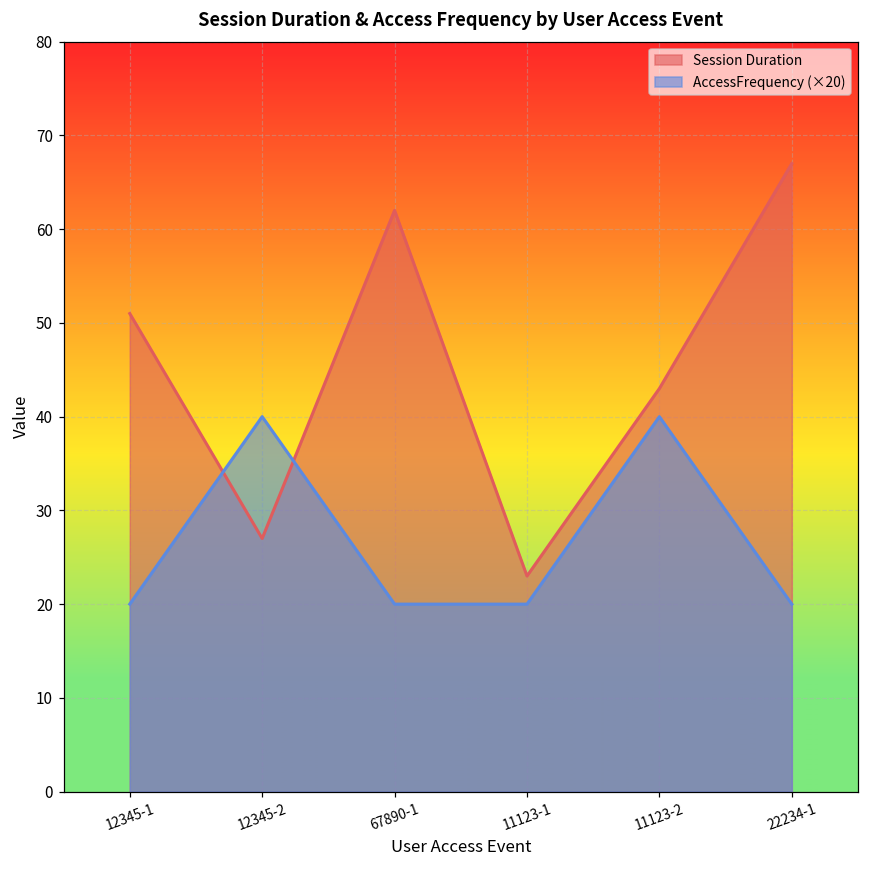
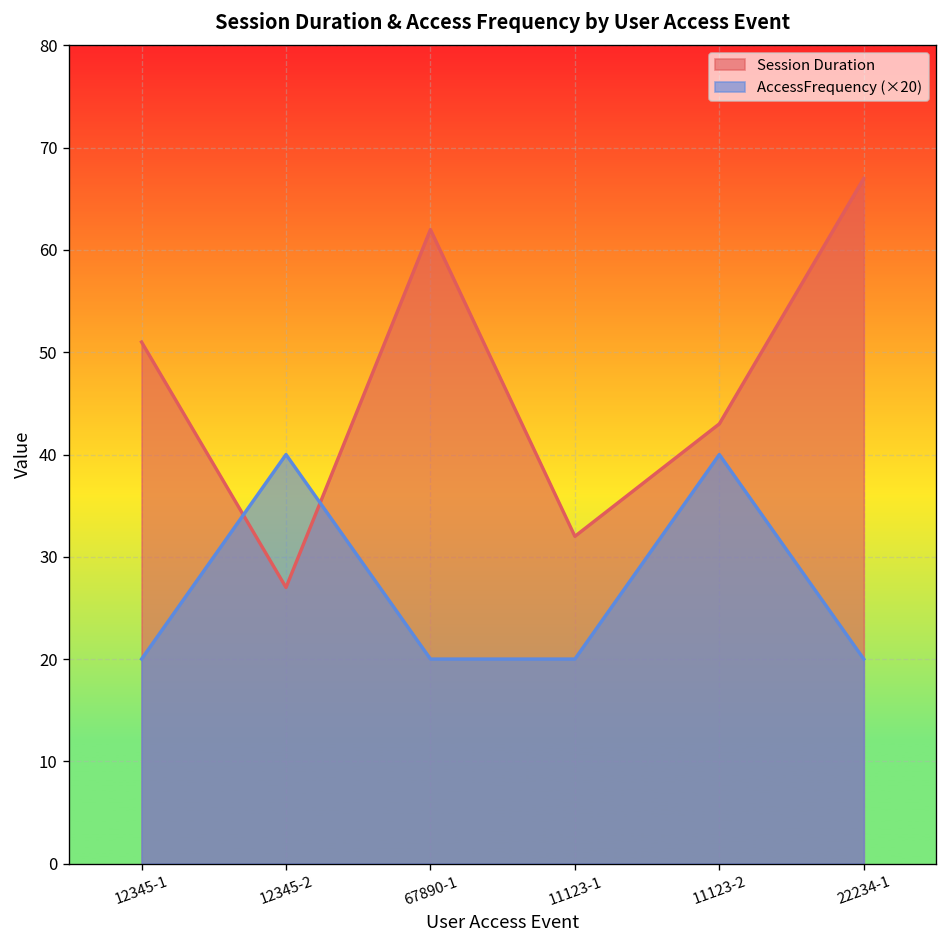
Session Duration, 11123-1: 23 -> 32
